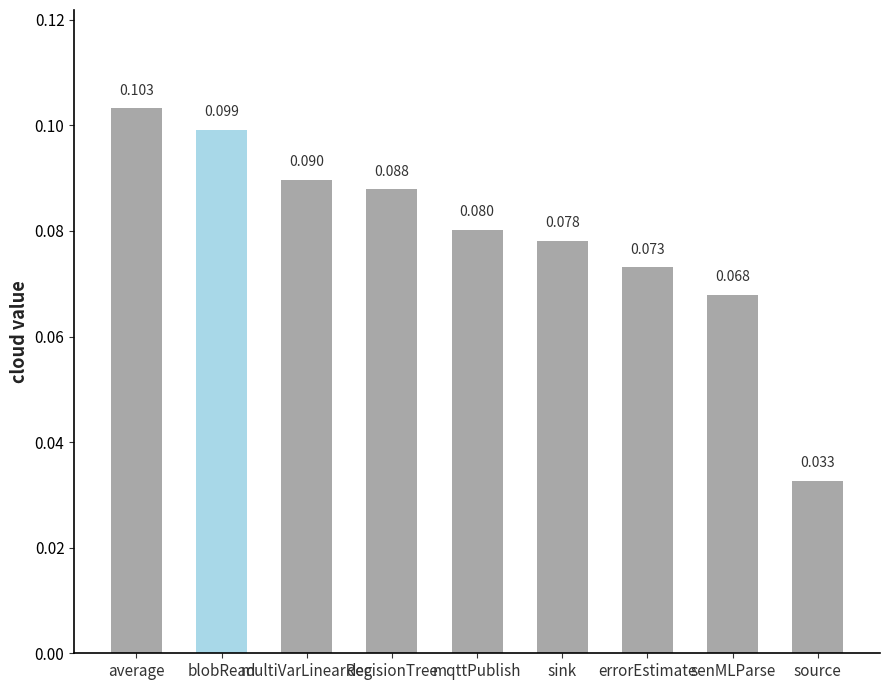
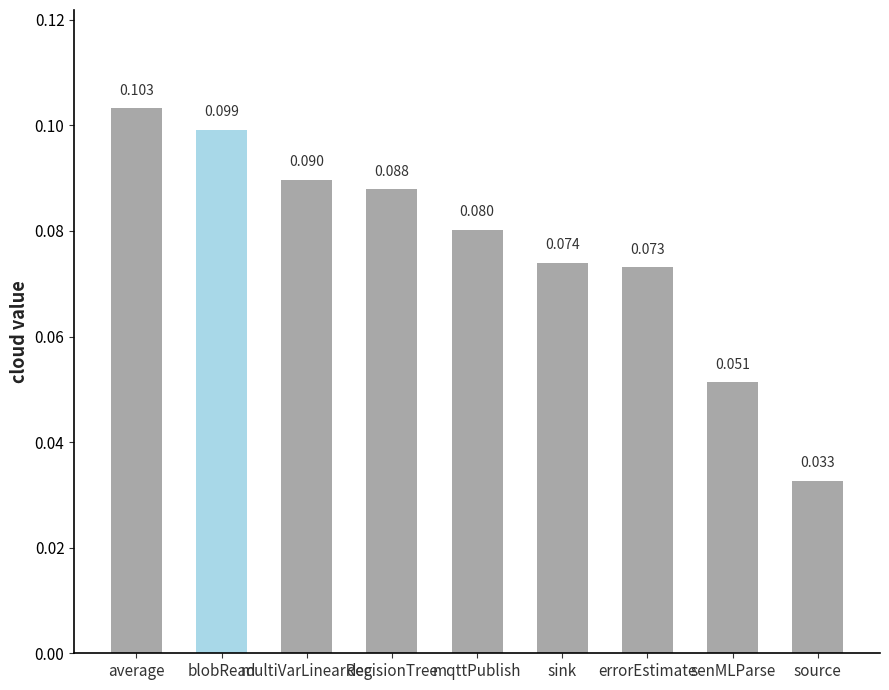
sink: 0.078 -> 0.074
senMLParse: 0.068 -> 0.051
